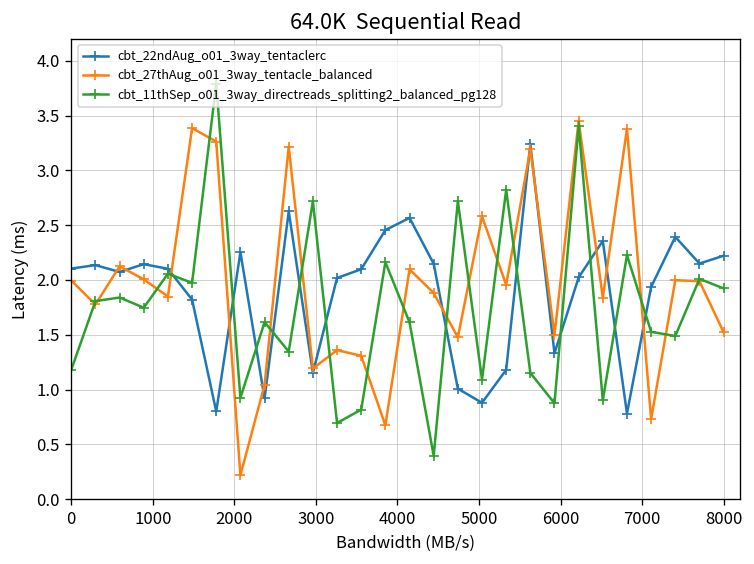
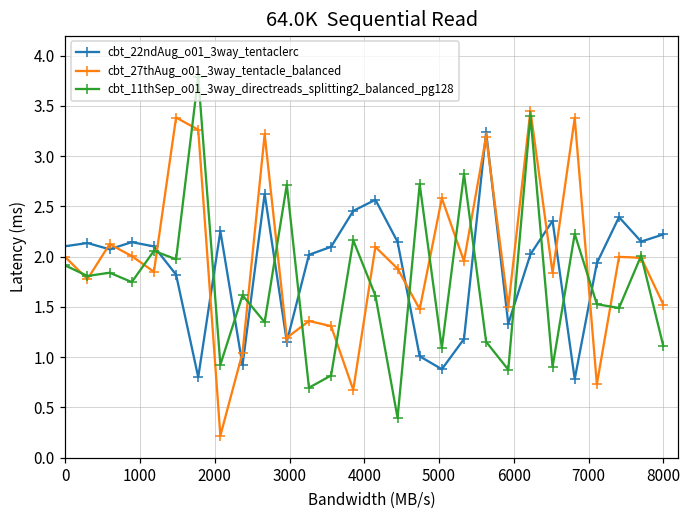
cbt_11thSep_o01_3way_directreads_splitting2_balanced_pg128, 0: 1.2 -> 1.9
cbt_11thSep_o01_3way_directreads_splitting2_balanced_pg128, 8000: 1.9 -> 1.1
